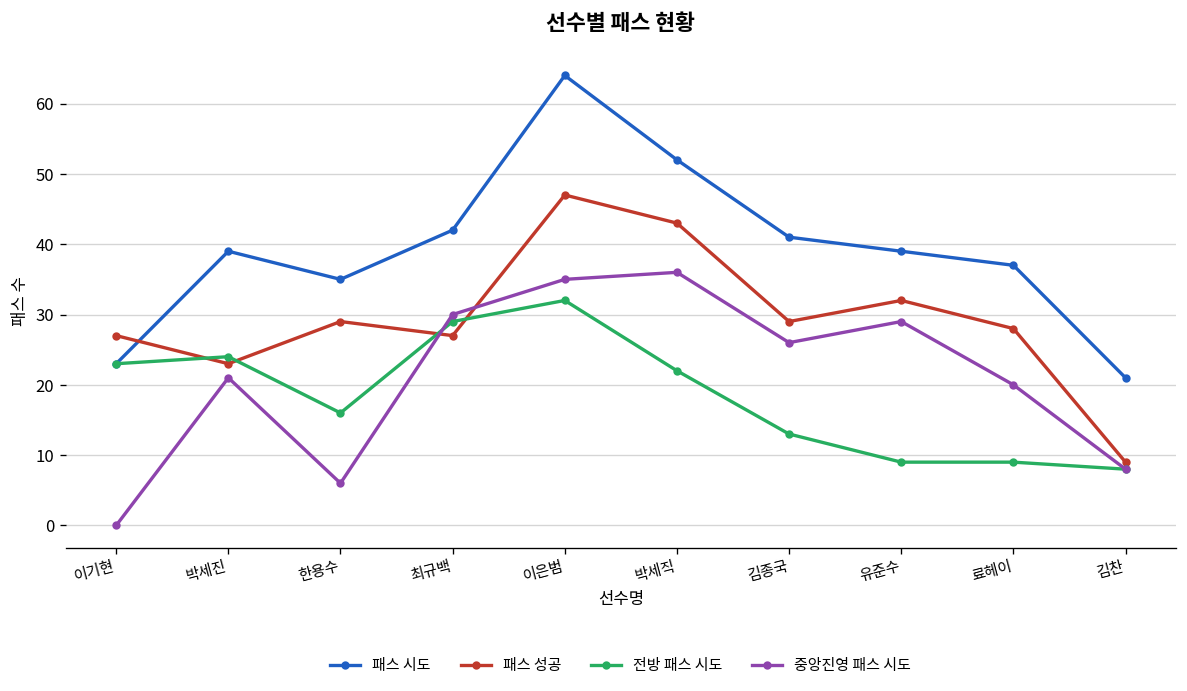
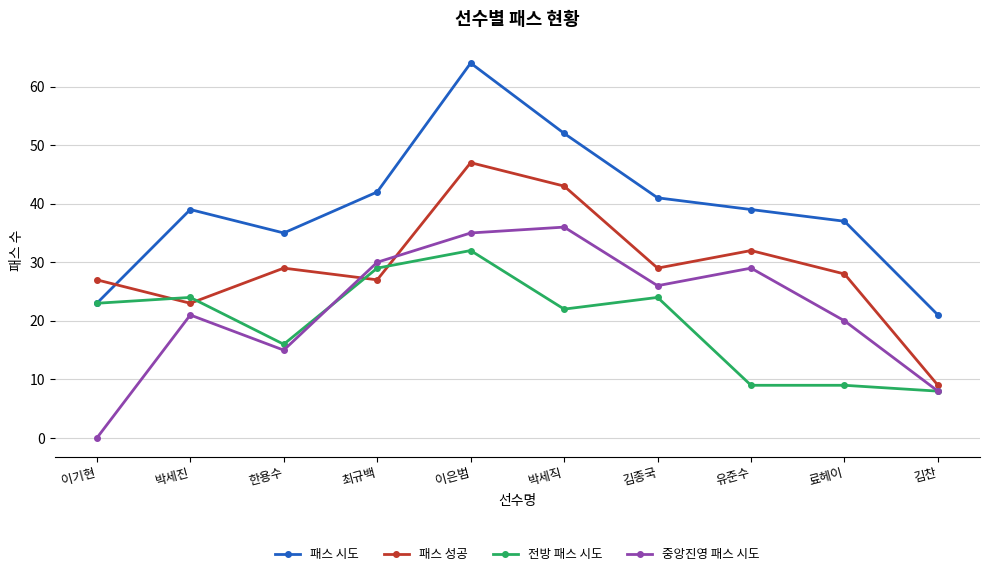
중앙진영 패스 시도, 한용수: 6 -> 15
전방 패스 시도, 김종국: 13 -> 24
